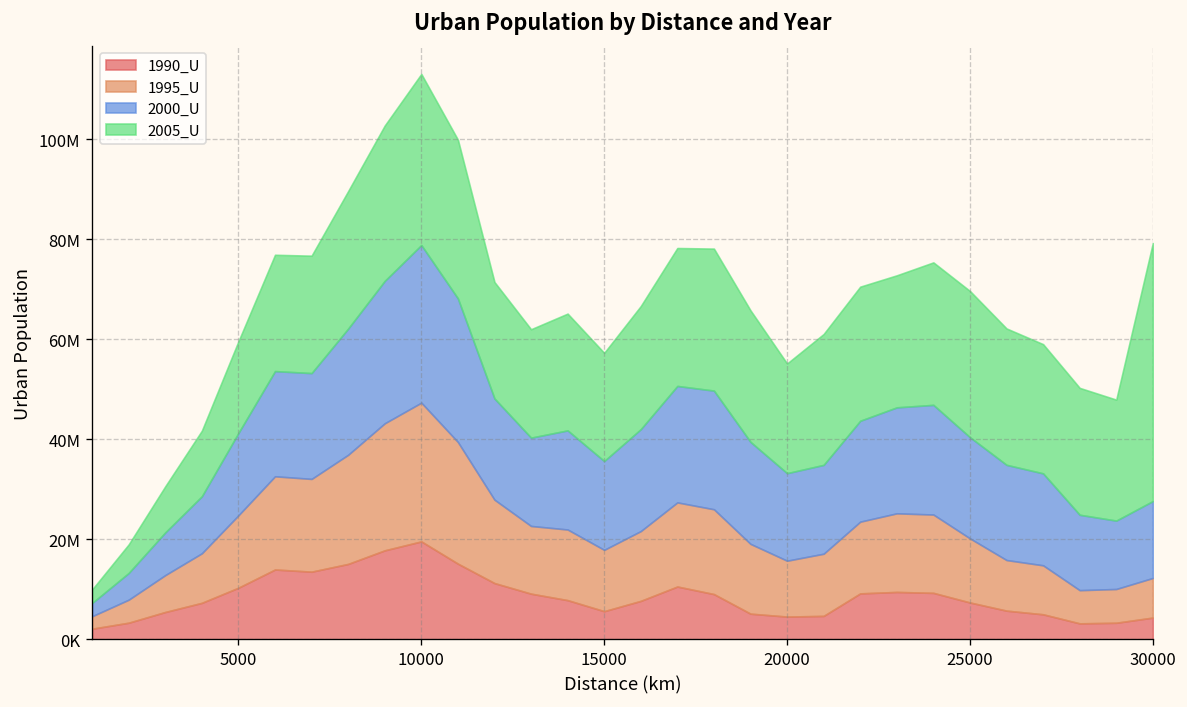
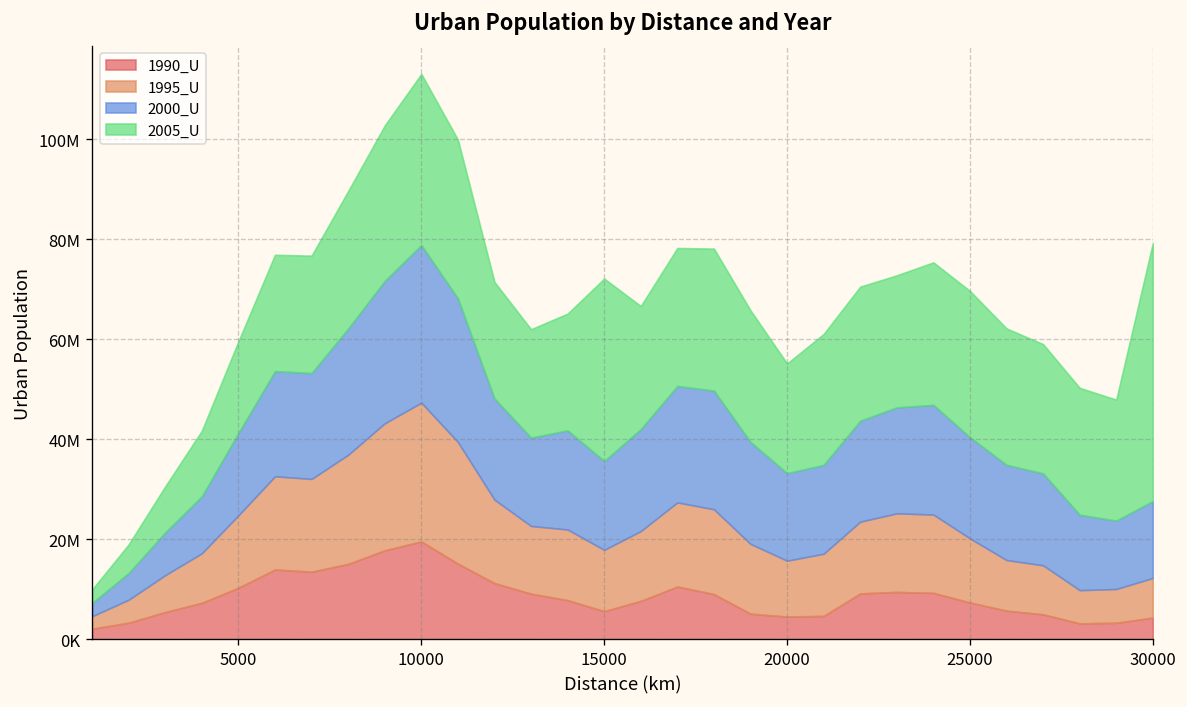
2005_U, 15000: 22000000 -> 36000000
